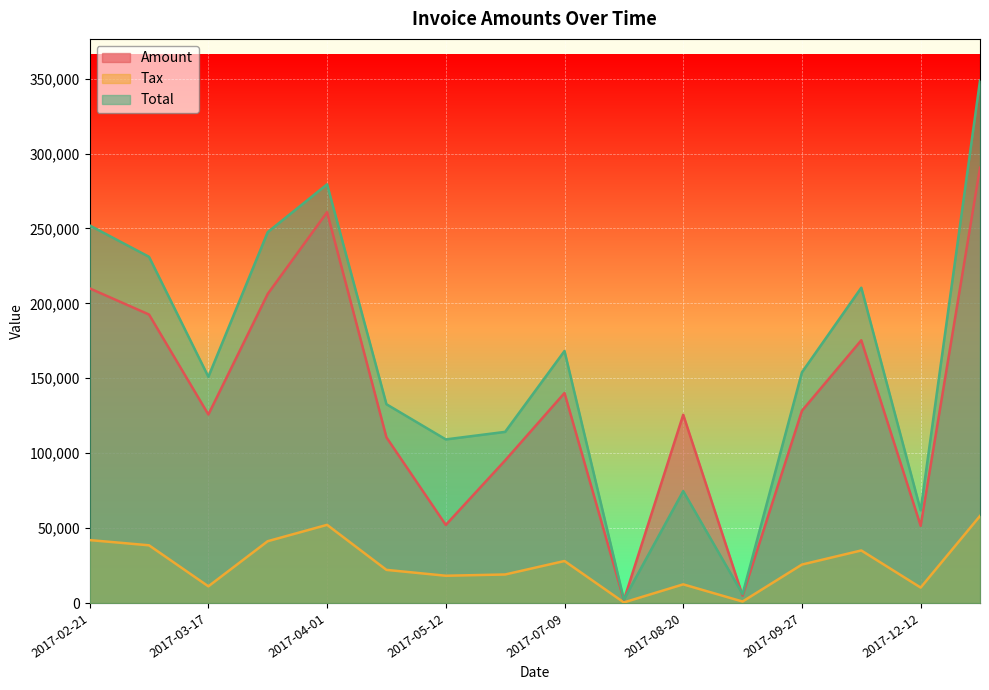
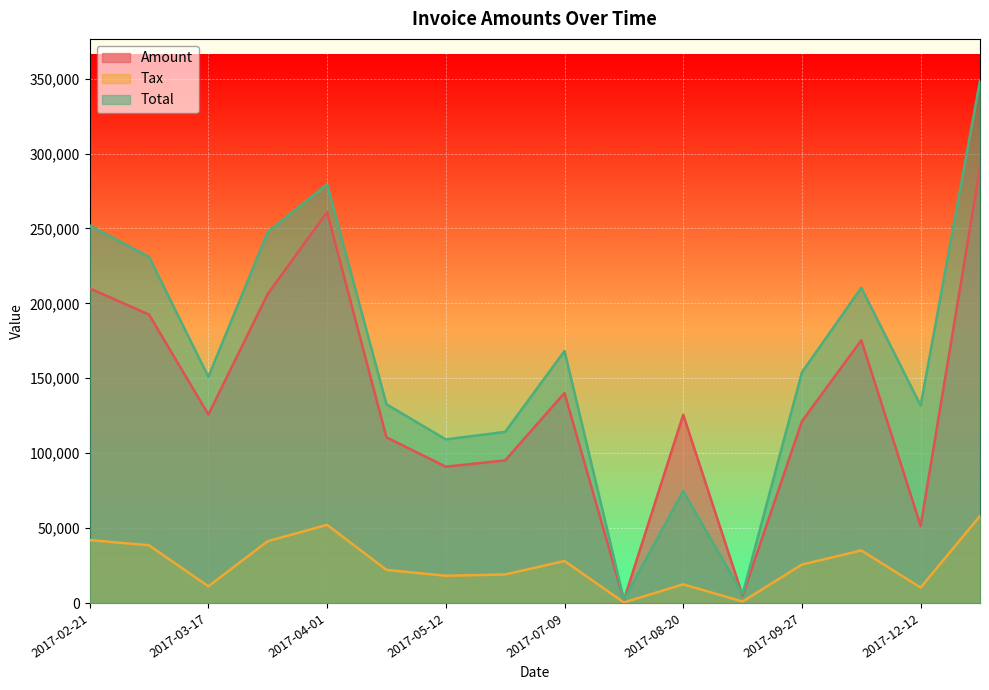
Amount, 2017-05-12: 52,000 -> 91,000
Amount, 2017-09-27: 128,000 -> 121,000
Total, 2017-12-12: 62,000 -> 132,000
